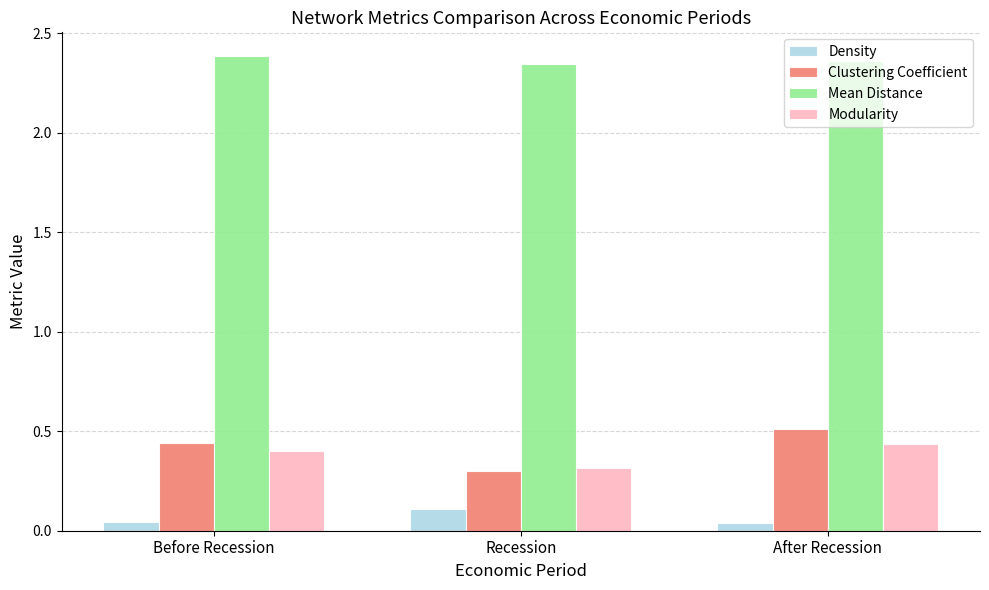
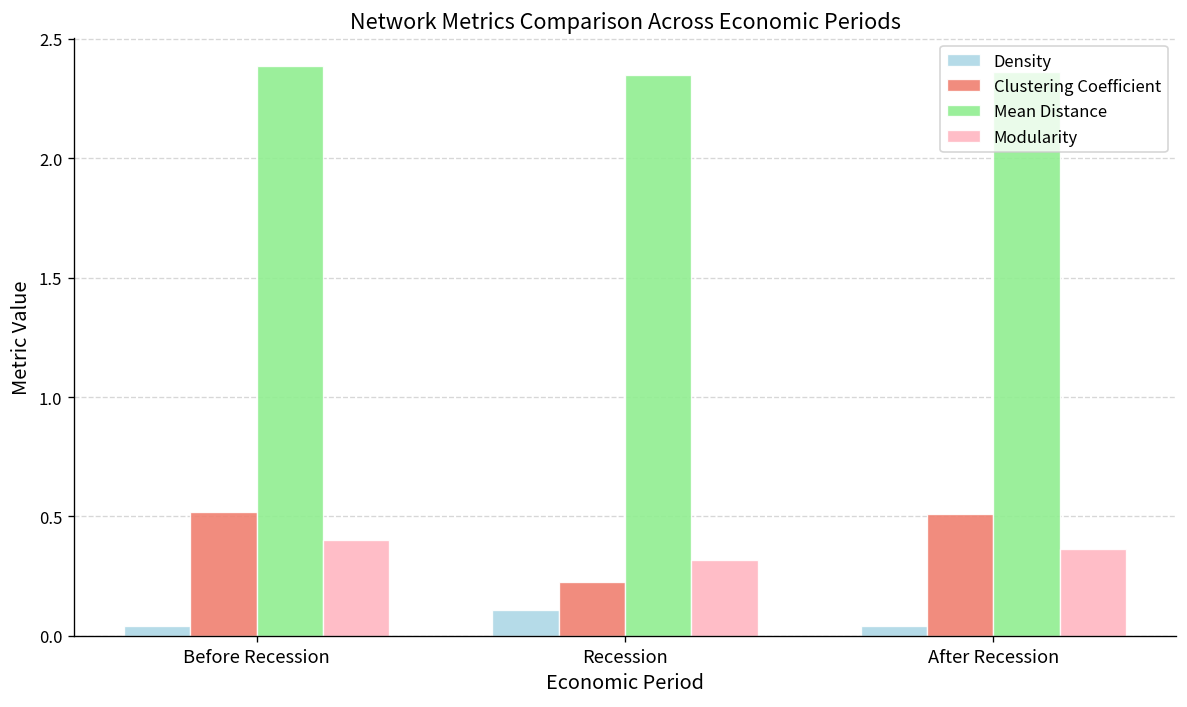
Clustering Coefficient, Before Recession: 0.44 -> 0.52
Clustering Coefficient, Recession: 0.30 -> 0.22
Modularity, After Recession: 0.44 -> 0.36
